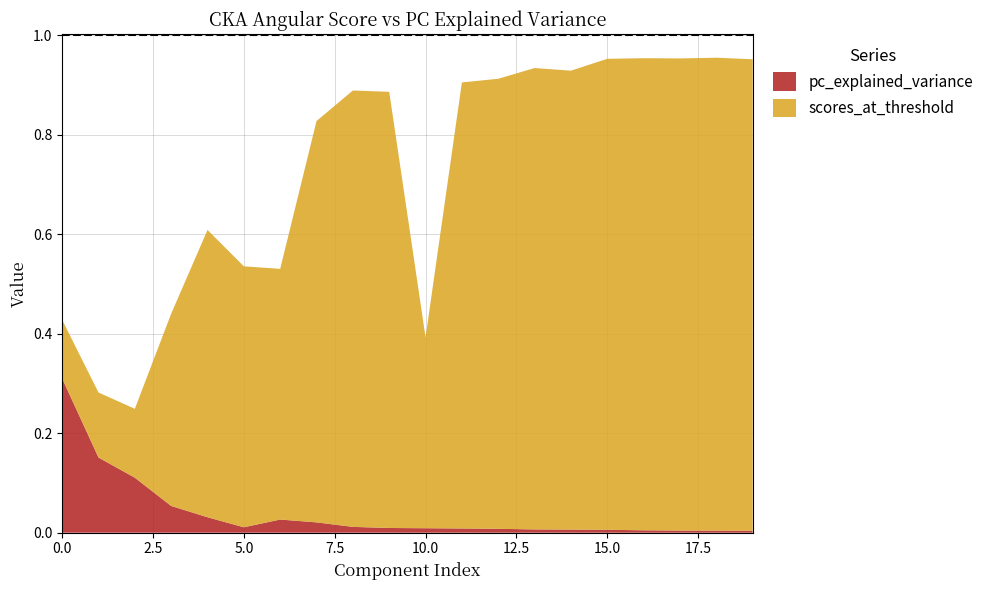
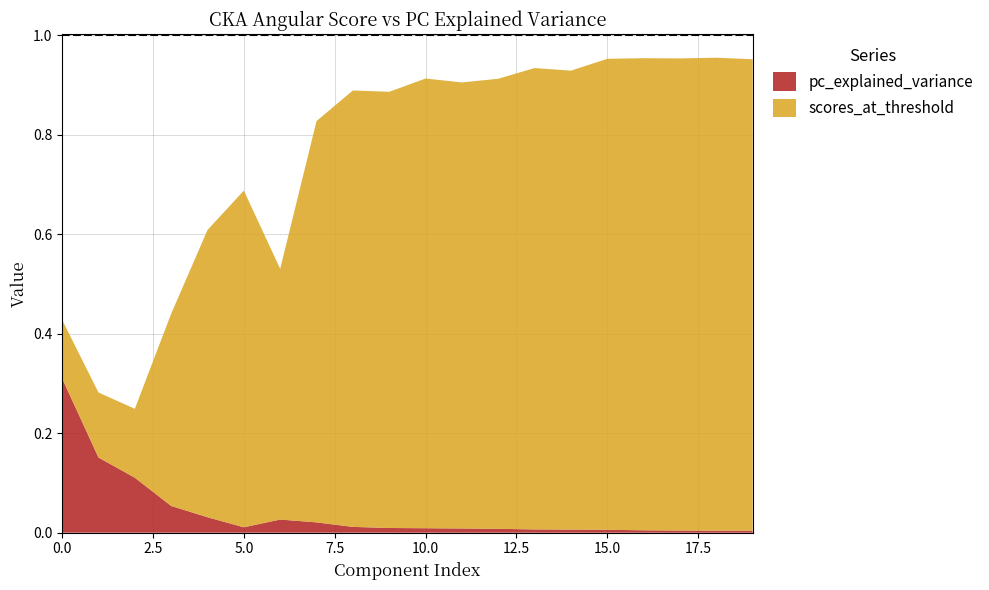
scores_at_threshold, 5.0: 0.52 -> 0.68
scores_at_threshold, 10.0: 0.38 -> 0.90
